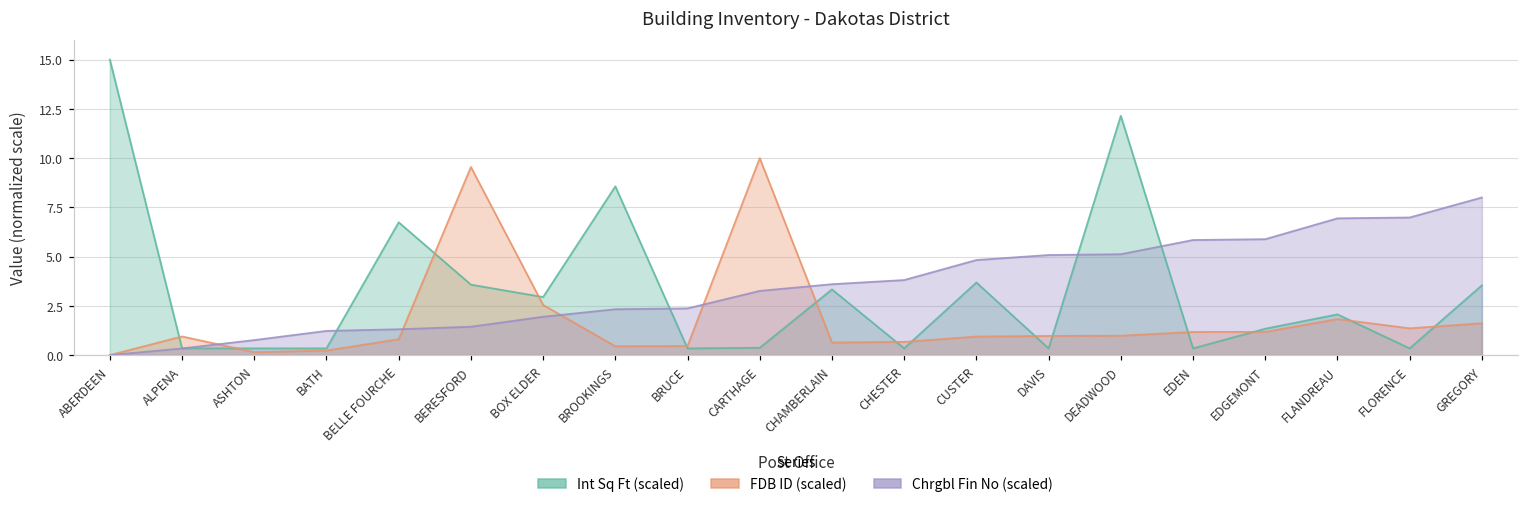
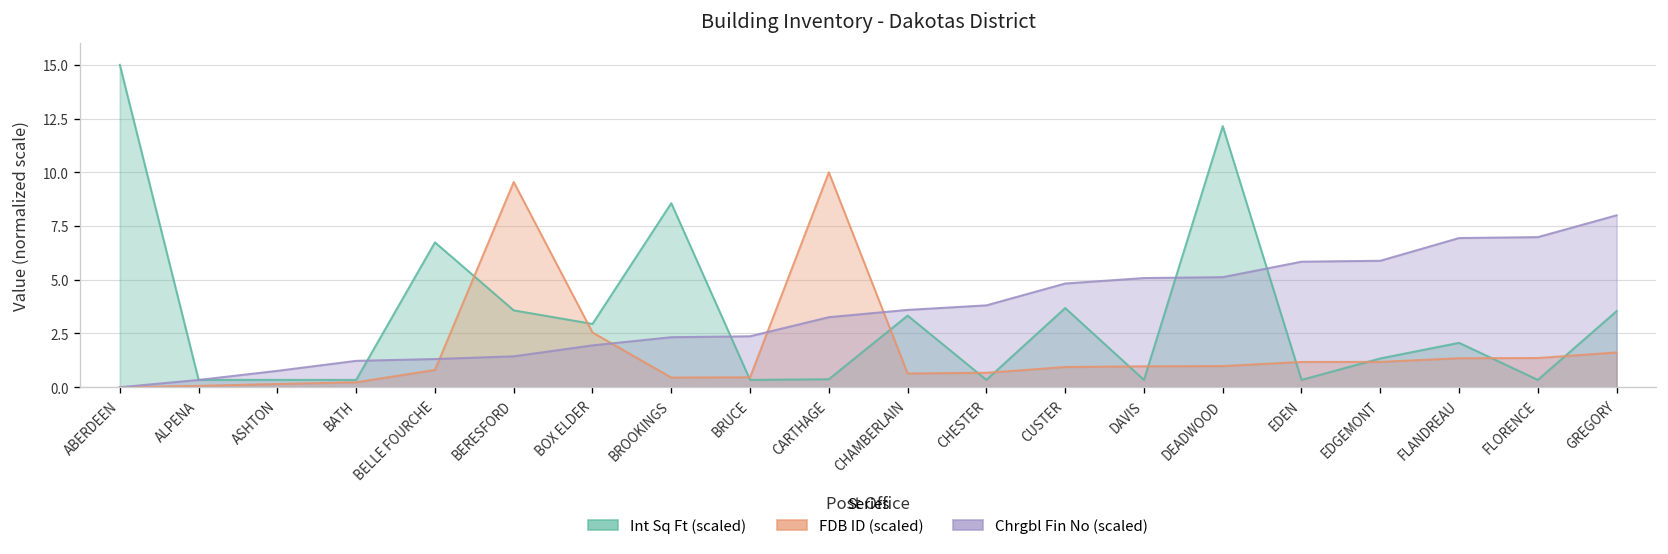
FDB ID (scaled), ALPENA: 0.9 -> 0.1
FDB ID (scaled), FLANDREAU: 1.8 -> 1.3
